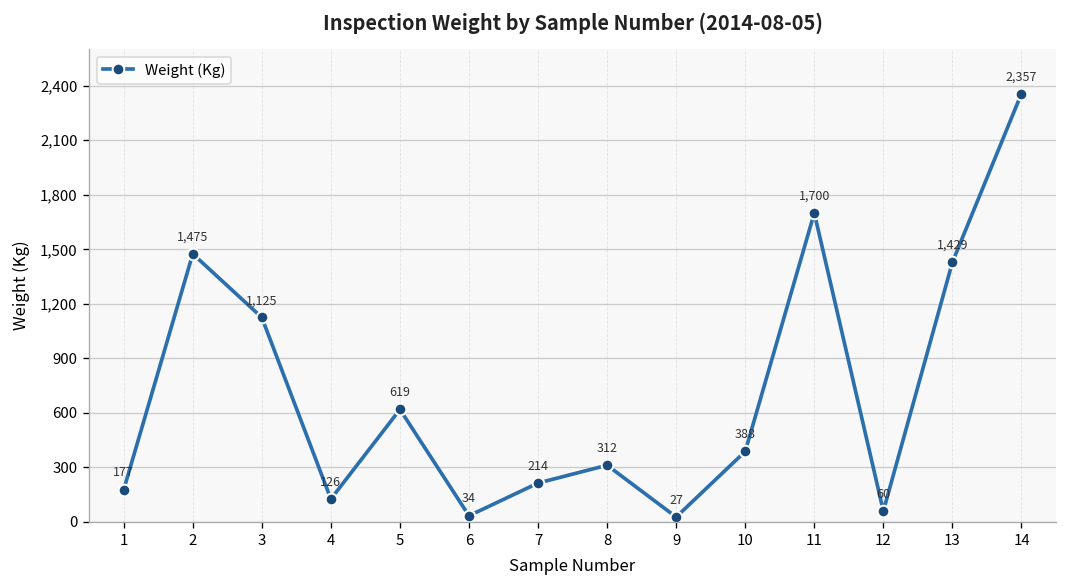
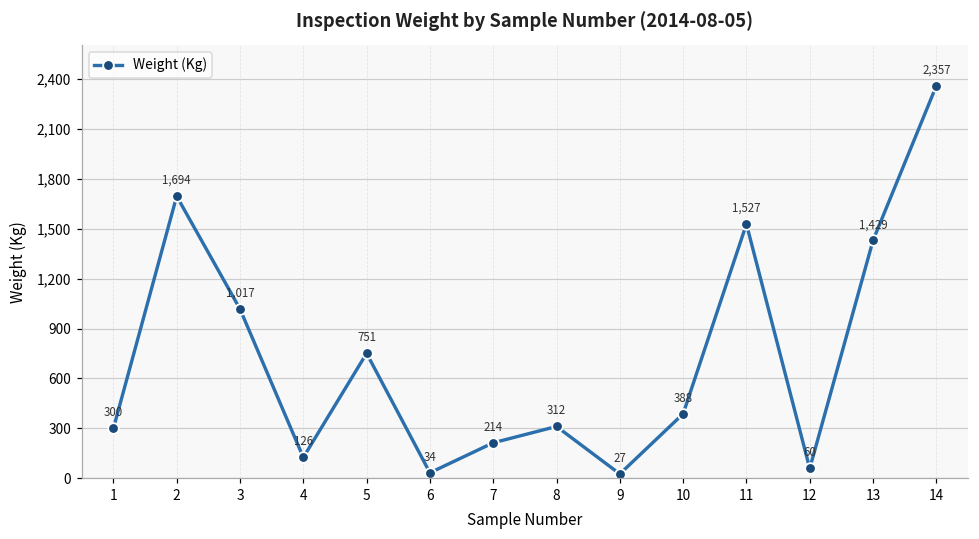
1: 177 -> 300
2: 1,475 -> 1,694
3: 1,125 -> 1,017
5: 619 -> 751
11: 1,700 -> 1,527
